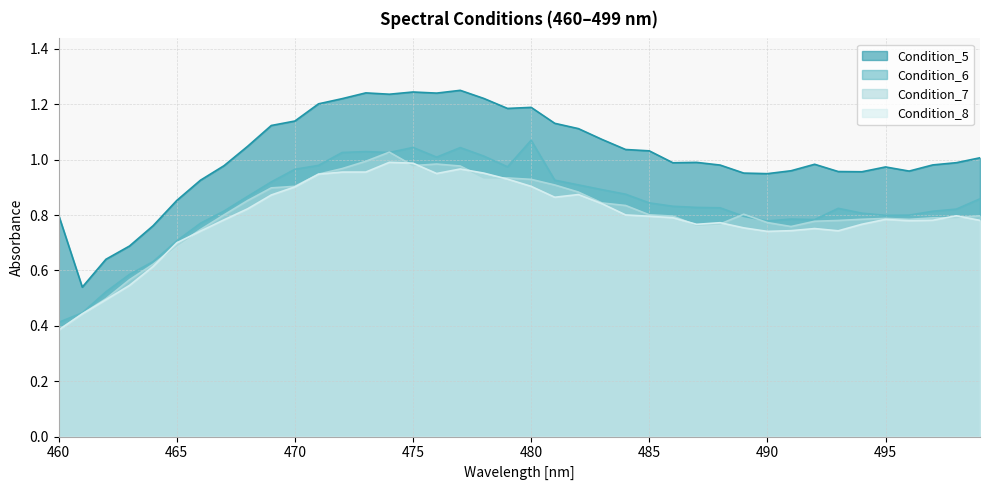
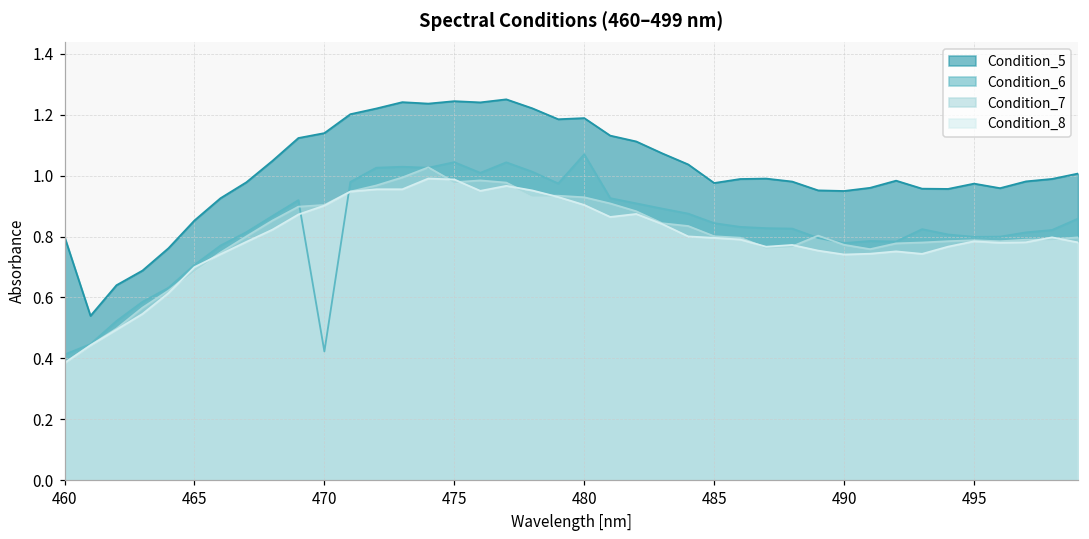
Condition_6, 470: 0.97 -> 0.42
Condition_5, 485: 1.03 -> 0.98
